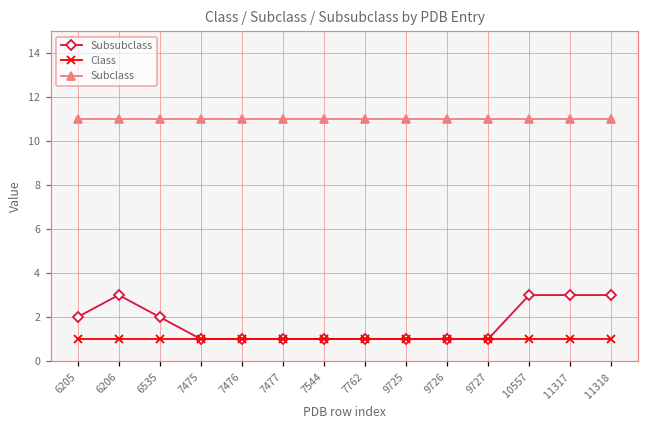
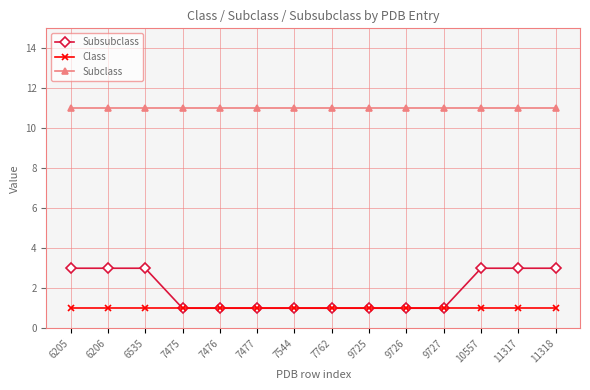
Subsubclass, 6205: 2 -> 3
Subsubclass, 6535: 2 -> 3
